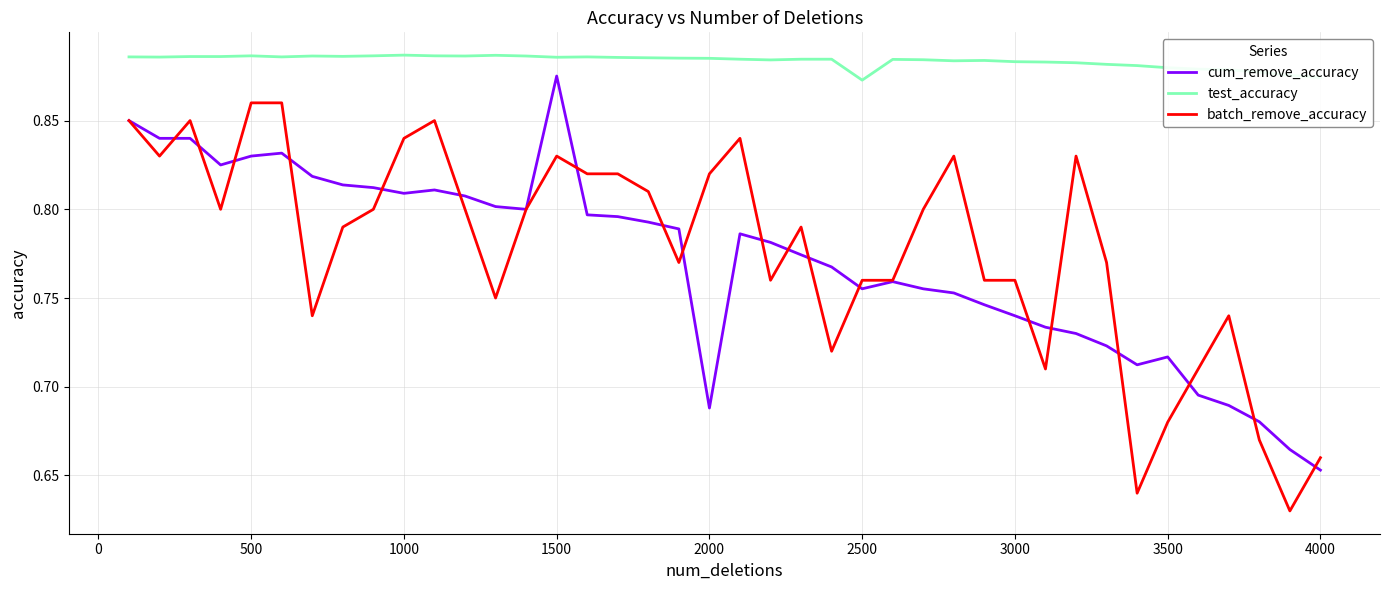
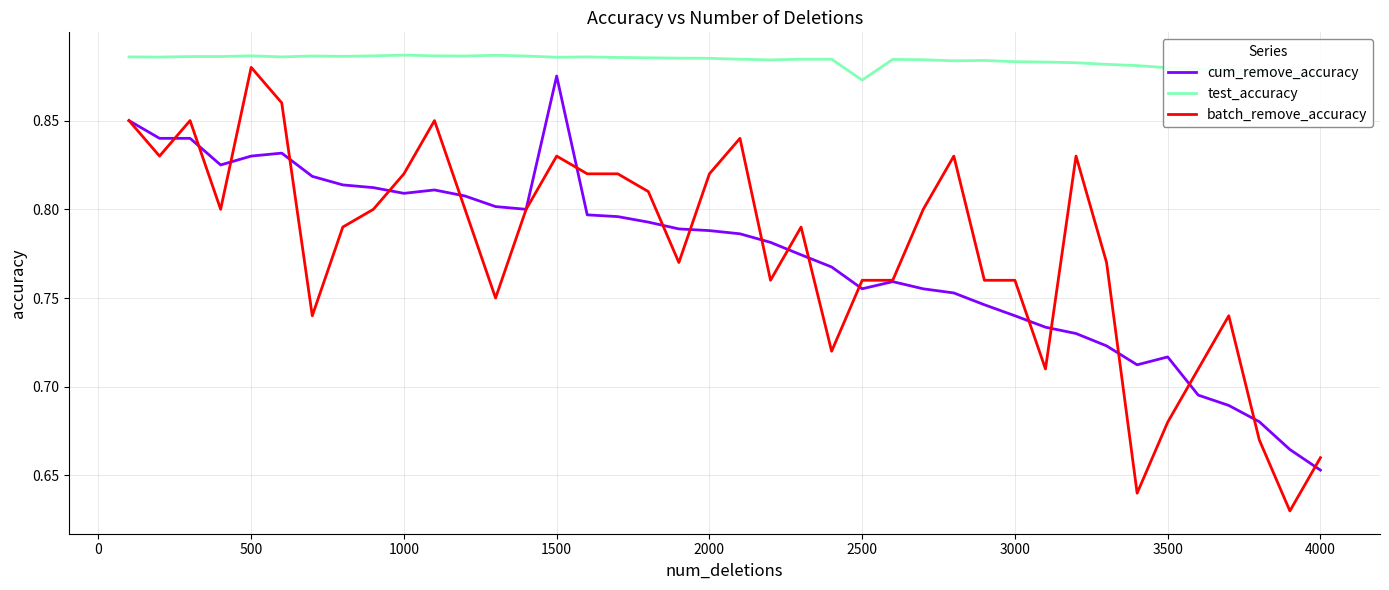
batch_remove_accuracy, 500: 0.86 -> 0.88
batch_remove_accuracy, 1000: 0.84 -> 0.82
cum_remove_accuracy, 2000: 0.688 -> 0.788
